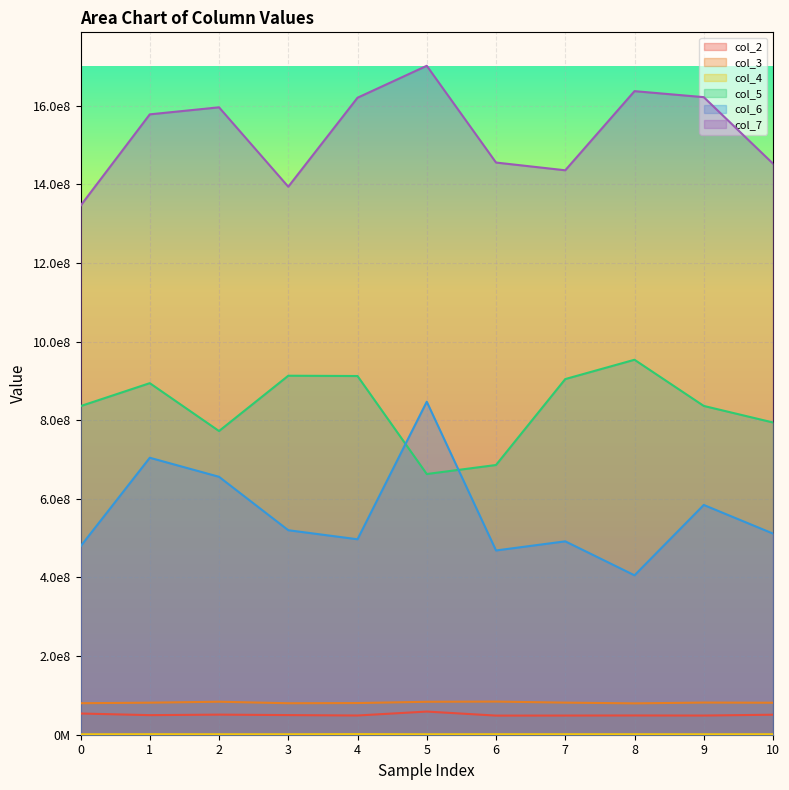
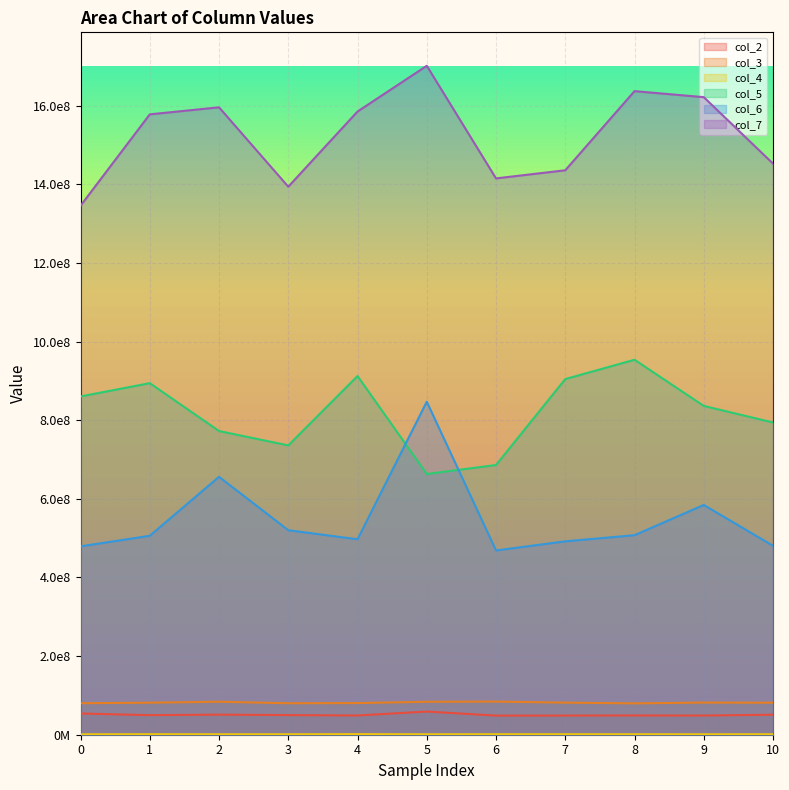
col_5, 0: 840000000 -> 860000000
col_6, 1: 700000000 -> 510000000
col_5, 3: 910000000 -> 740000000
col_7, 4: 1620000000 -> 1590000000
col_7, 6: 1460000000 -> 1420000000
col_6, 8: 410000000 -> 510000000
col_6, 10: 510000000 -> 480000000
